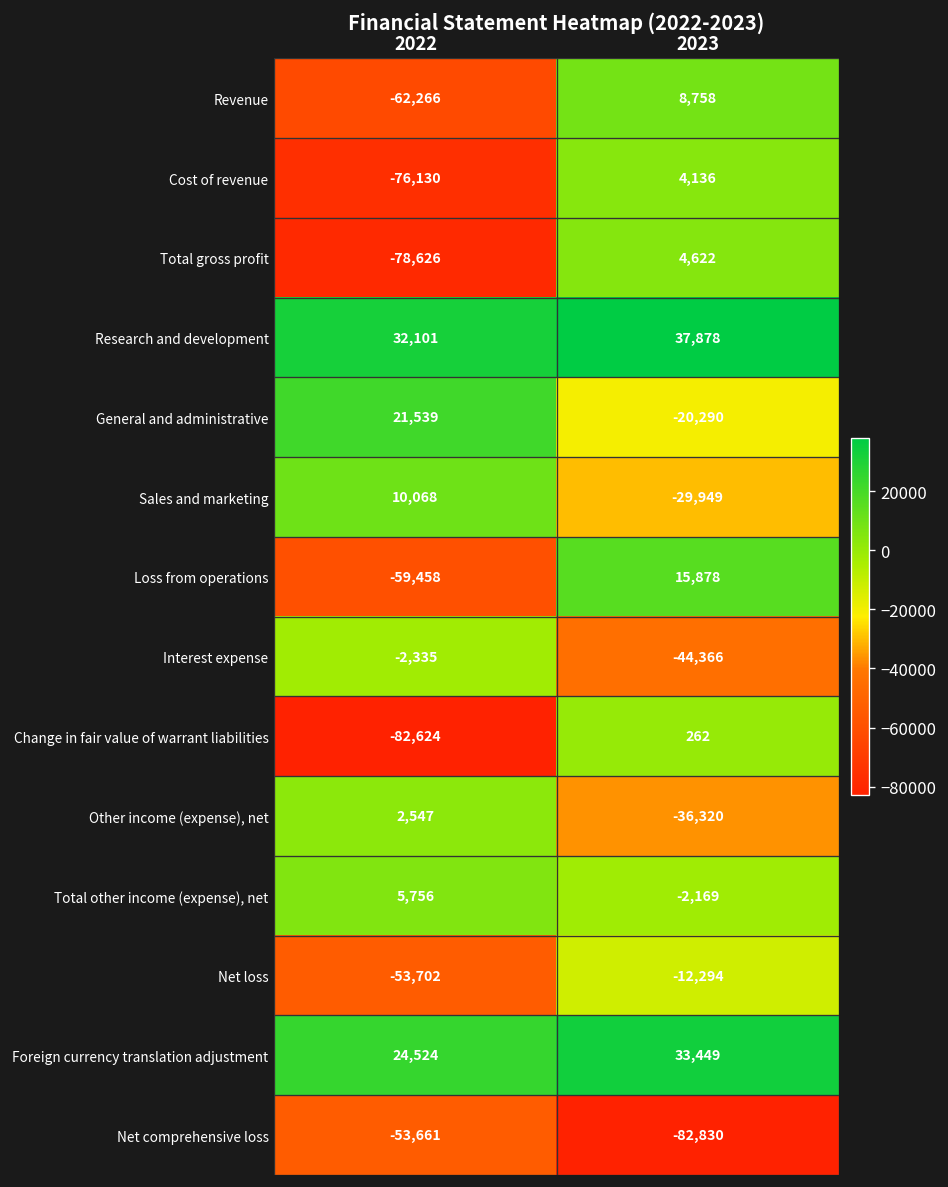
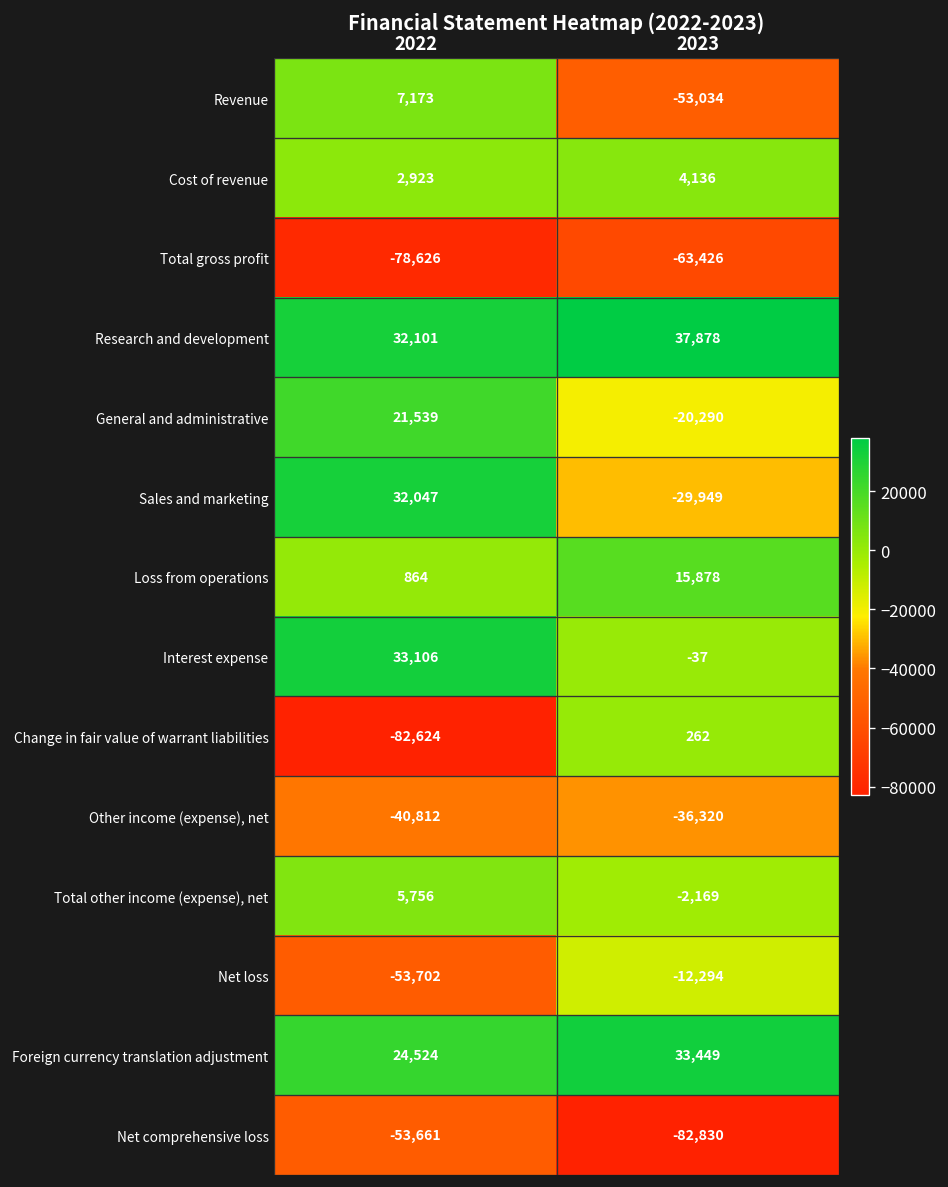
Revenue, 2022: -62,266 -> 7,173
Revenue, 2023: 8,758 -> -53,034
Cost of revenue, 2022: -76,130 -> 2,923
Total gross profit, 2023: 4,622 -> -63,426
Sales and marketing, 2022: 10,068 -> 32,047
Loss from operations, 2022: -59,458 -> 864
Interest expense, 2022: -2,335 -> 33,106
Interest expense, 2023: -44,366 -> -37
Other income (expense), net, 2022: 2,547 -> -40,812
